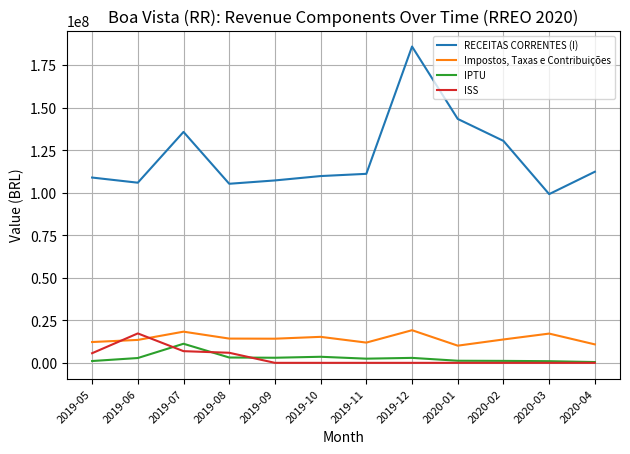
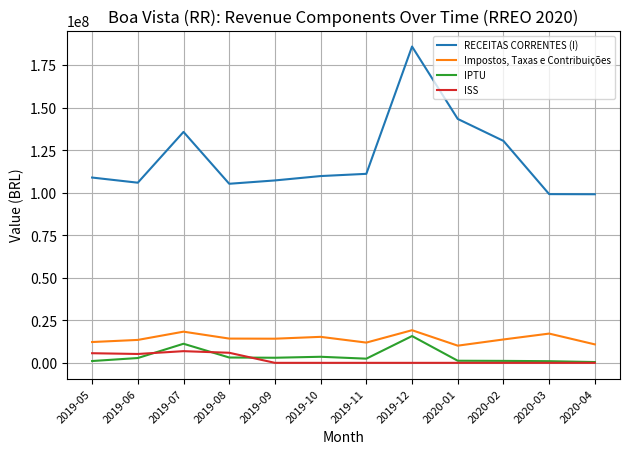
ISS, 2019-06: 17000000 -> 5000000
IPTU, 2019-12: 3000000 -> 16000000
RECEITAS CORRENTES (I), 2020-04: 112000000 -> 99000000
